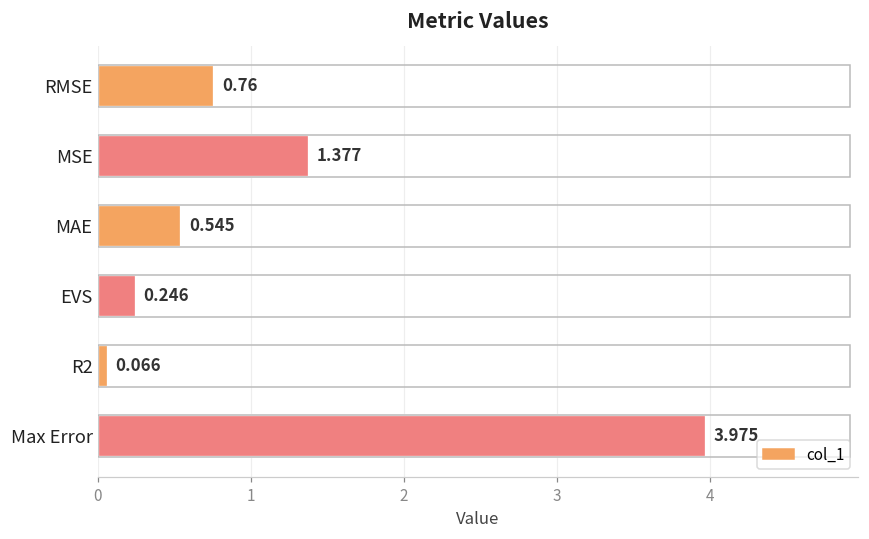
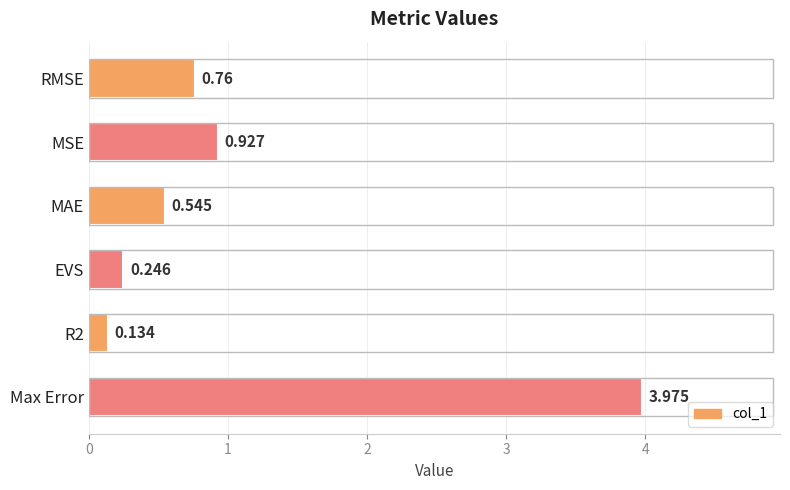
MSE: 1.377 -> 0.927
R2: 0.066 -> 0.134
